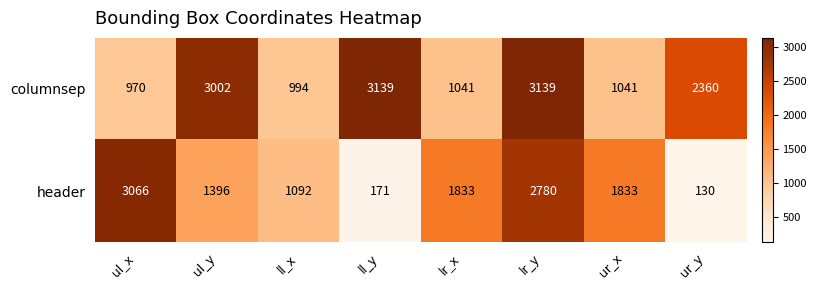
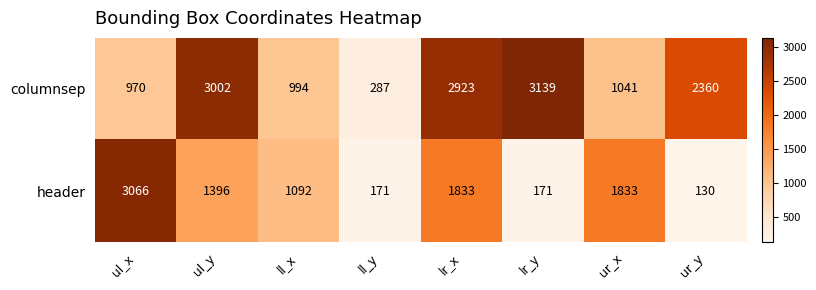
columnsep, ll_y: 3139 -> 287
columnsep, lr_x: 1041 -> 2923
header, lr_y: 2780 -> 171
